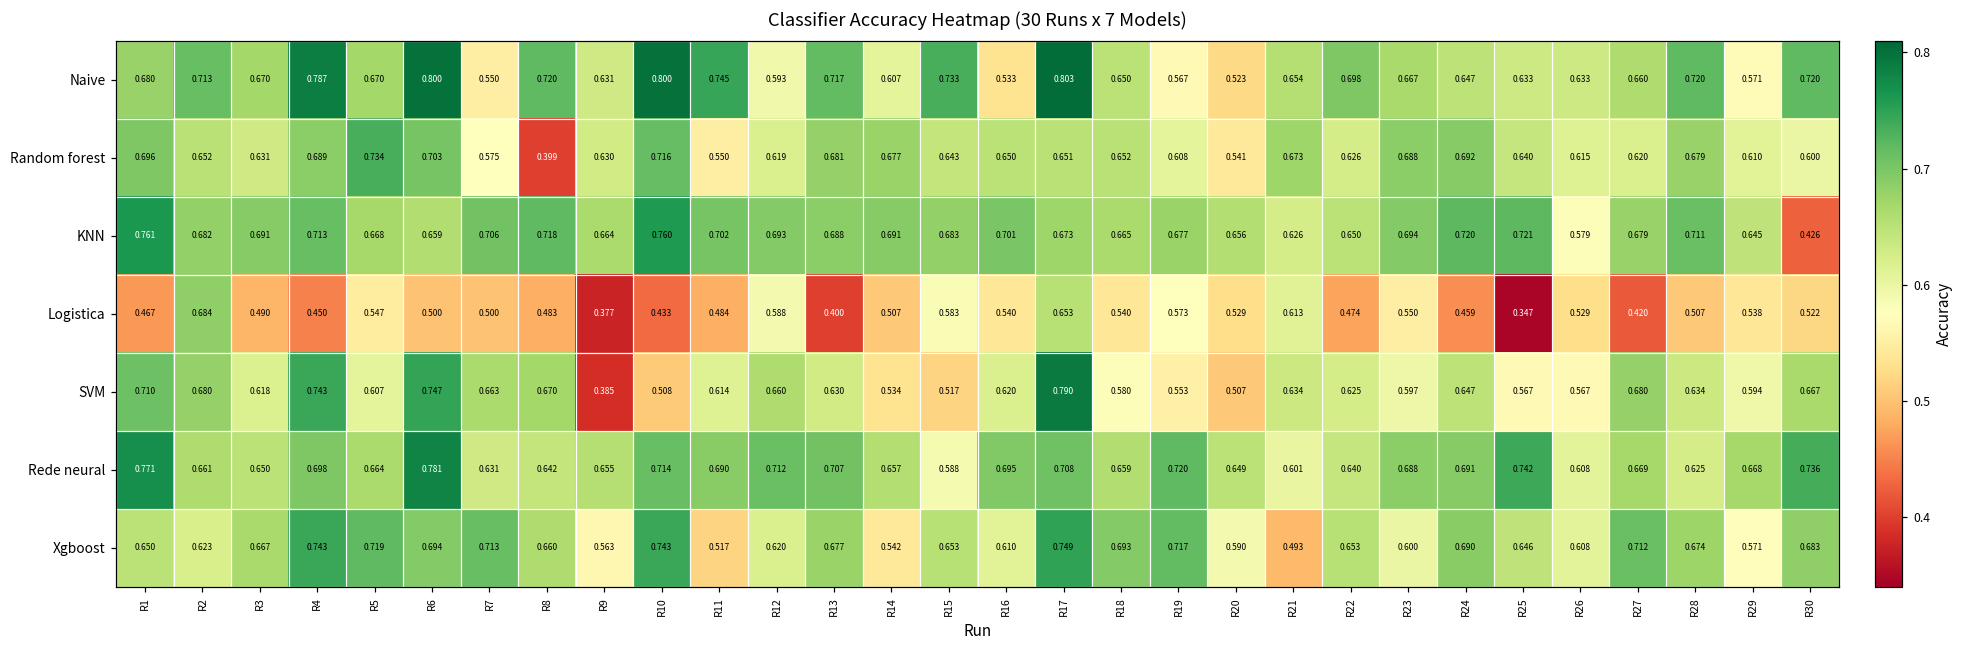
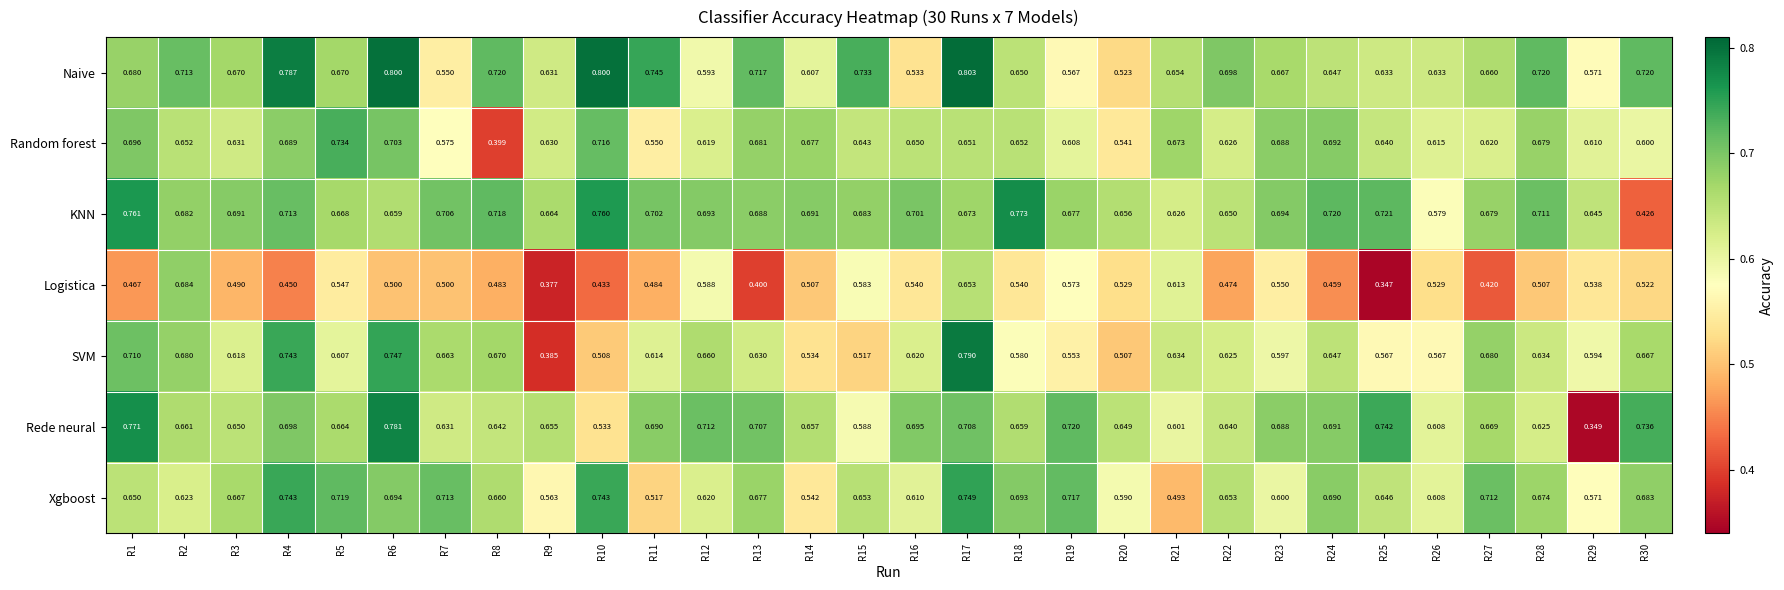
KNN, R18: 0.665 -> 0.773
Rede neural, R10: 0.714 -> 0.533
Rede neural, R29: 0.668 -> 0.349
